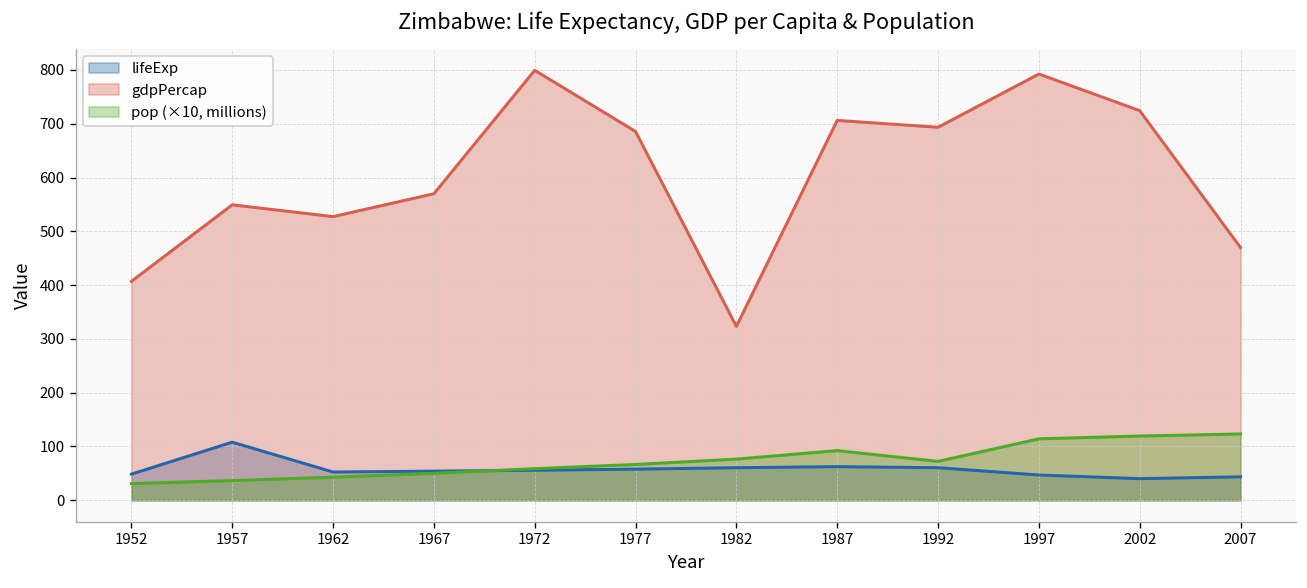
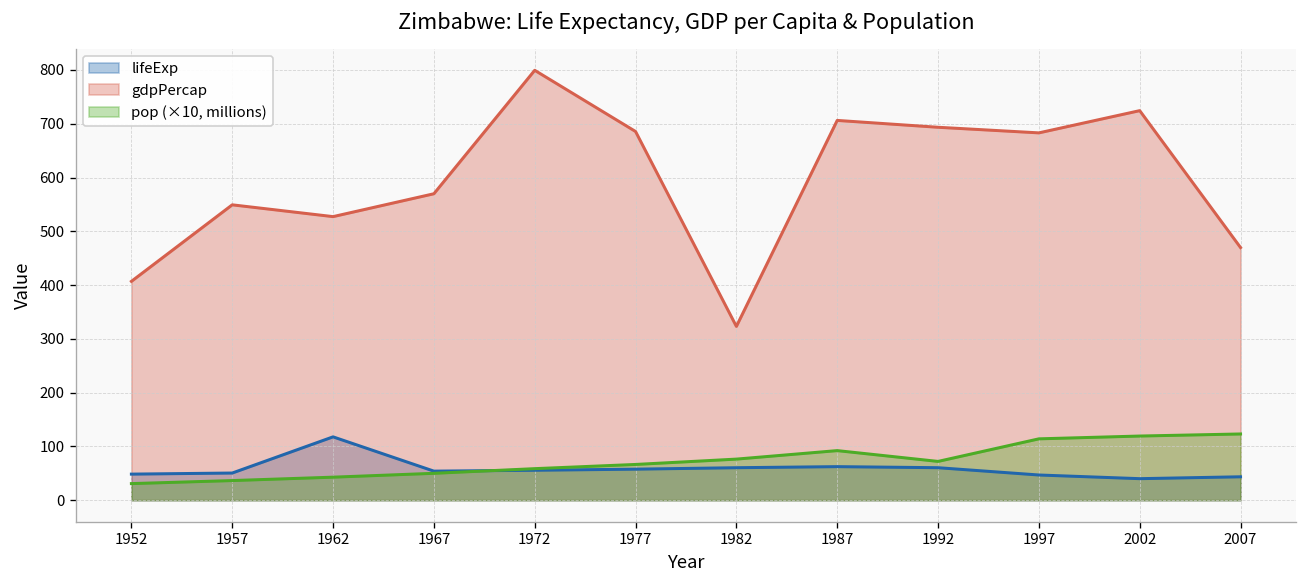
lifeExp, 1957: 110 -> 50
lifeExp, 1962: 50 -> 120
gdpPercap, 1997: 790 -> 680
